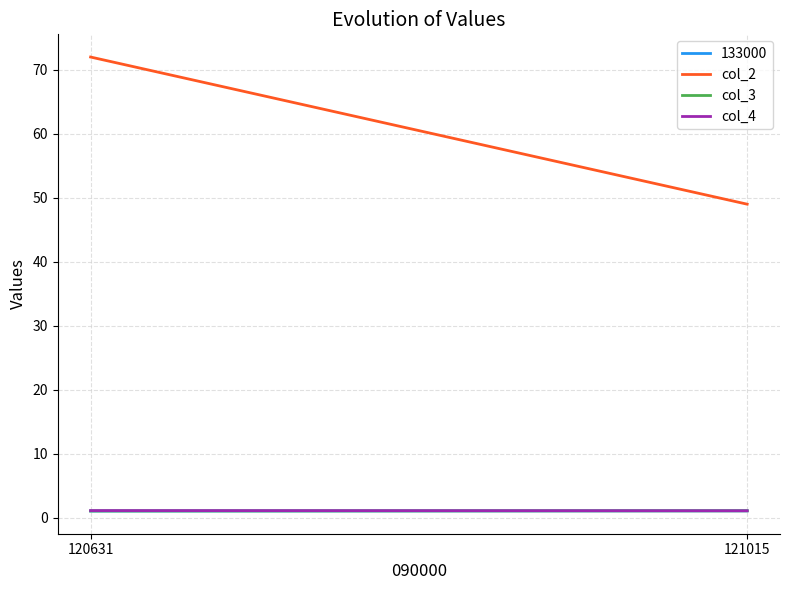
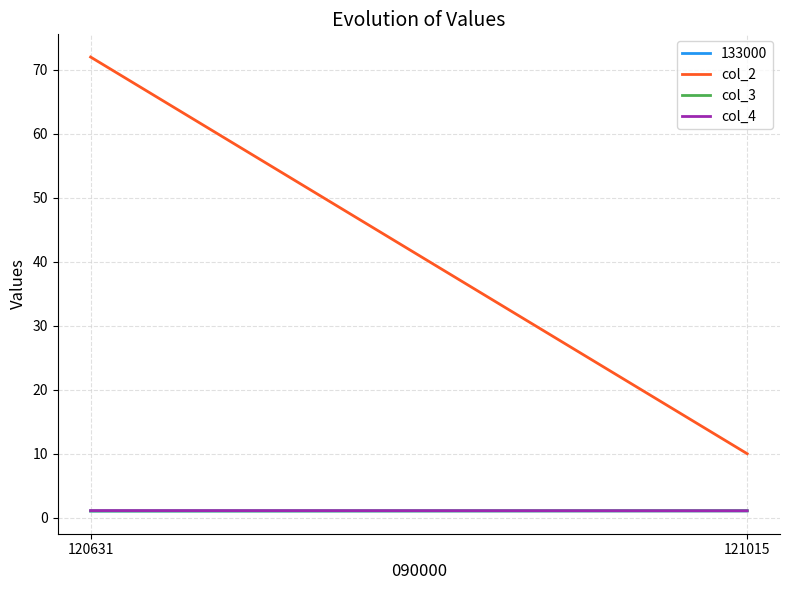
col_2, 121015: 49 -> 10
